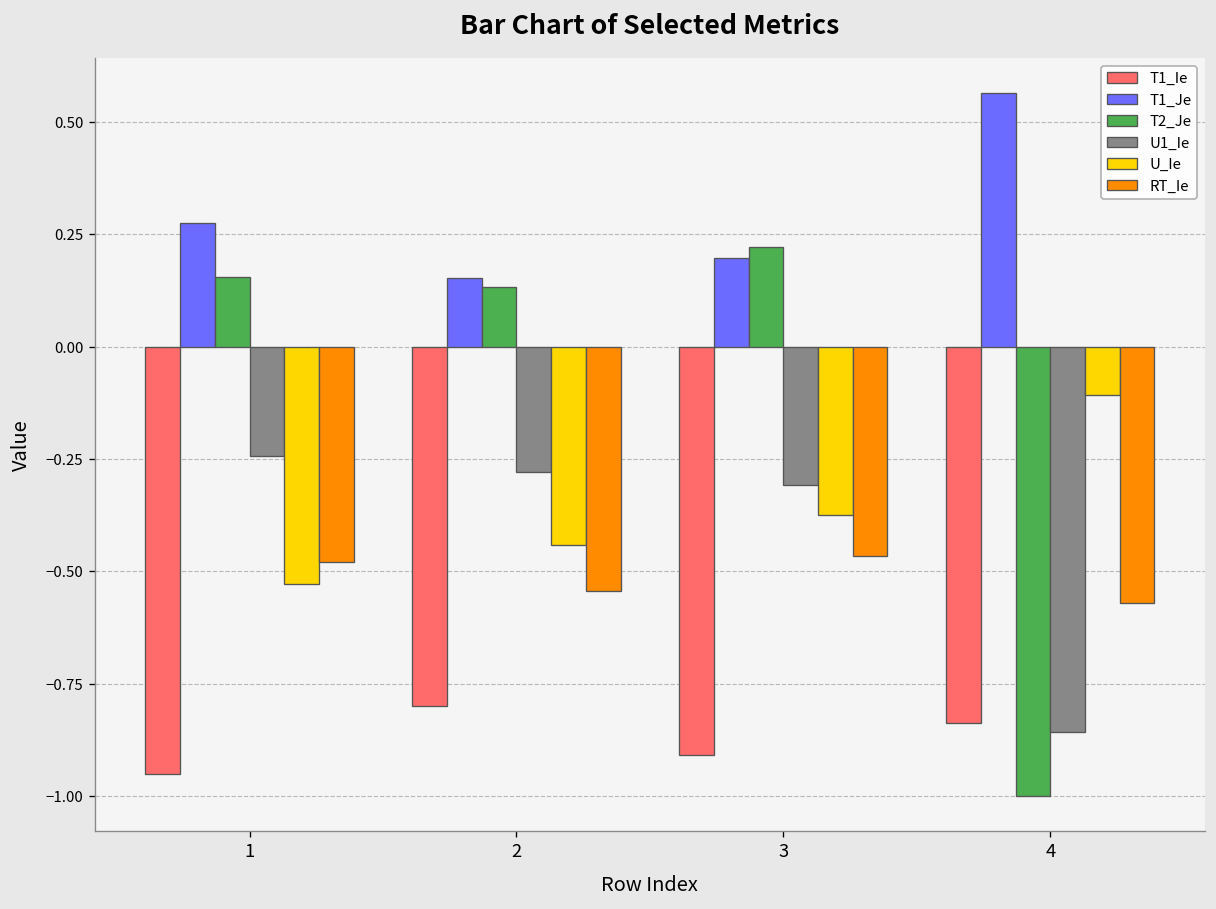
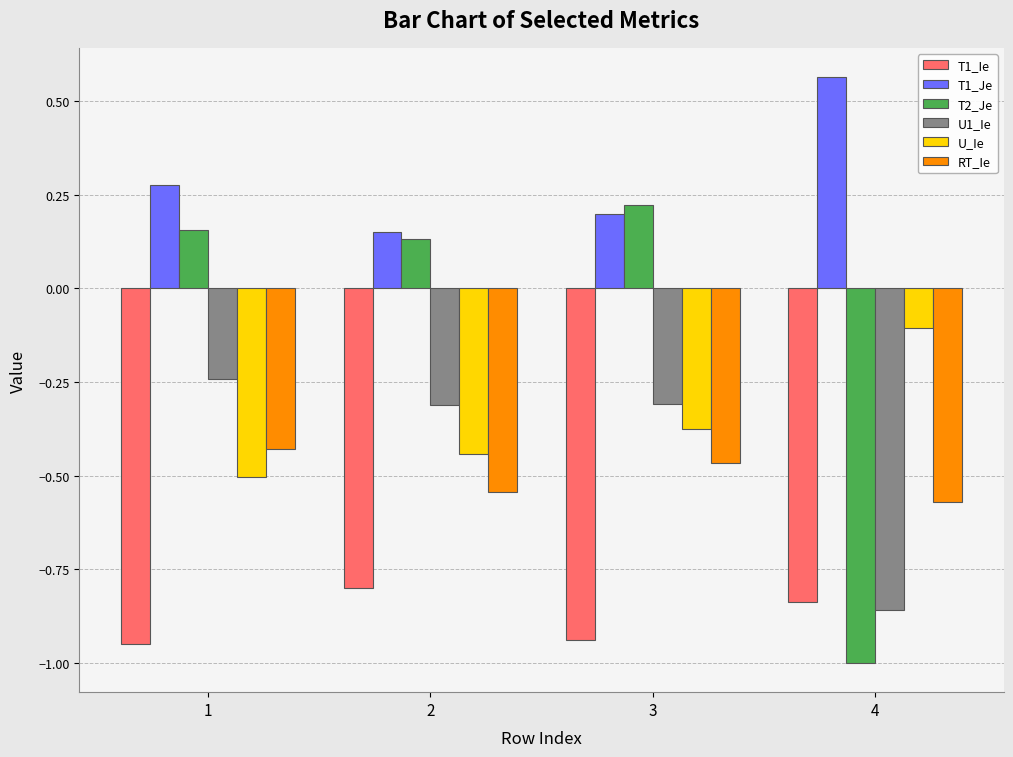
U_Ie, 1: -0.53 -> -0.50
RT_Ie, 1: -0.48 -> -0.43
U1_Ie, 2: -0.28 -> -0.31
T1_Ie, 3: -0.91 -> -0.94
